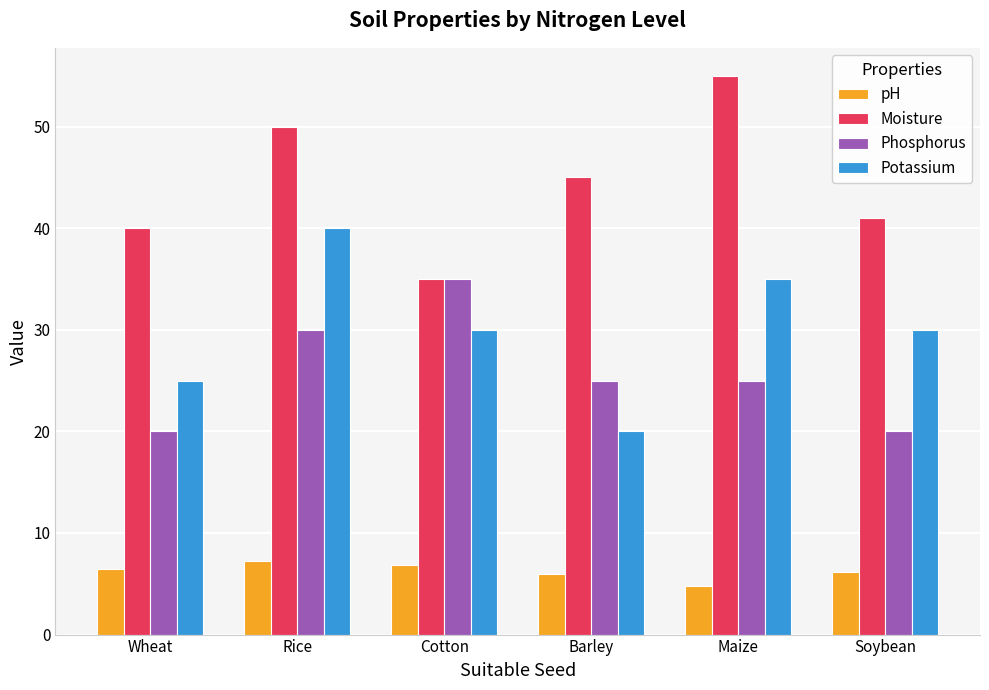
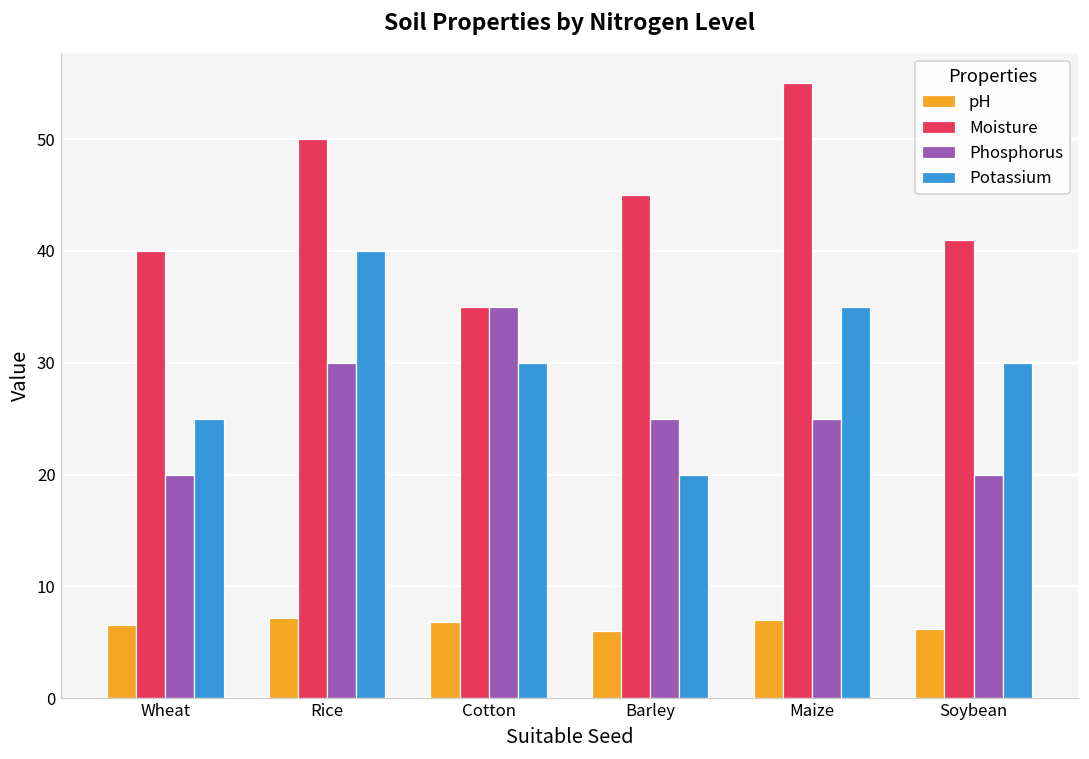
pH, Maize: 4.8 -> 7.0
